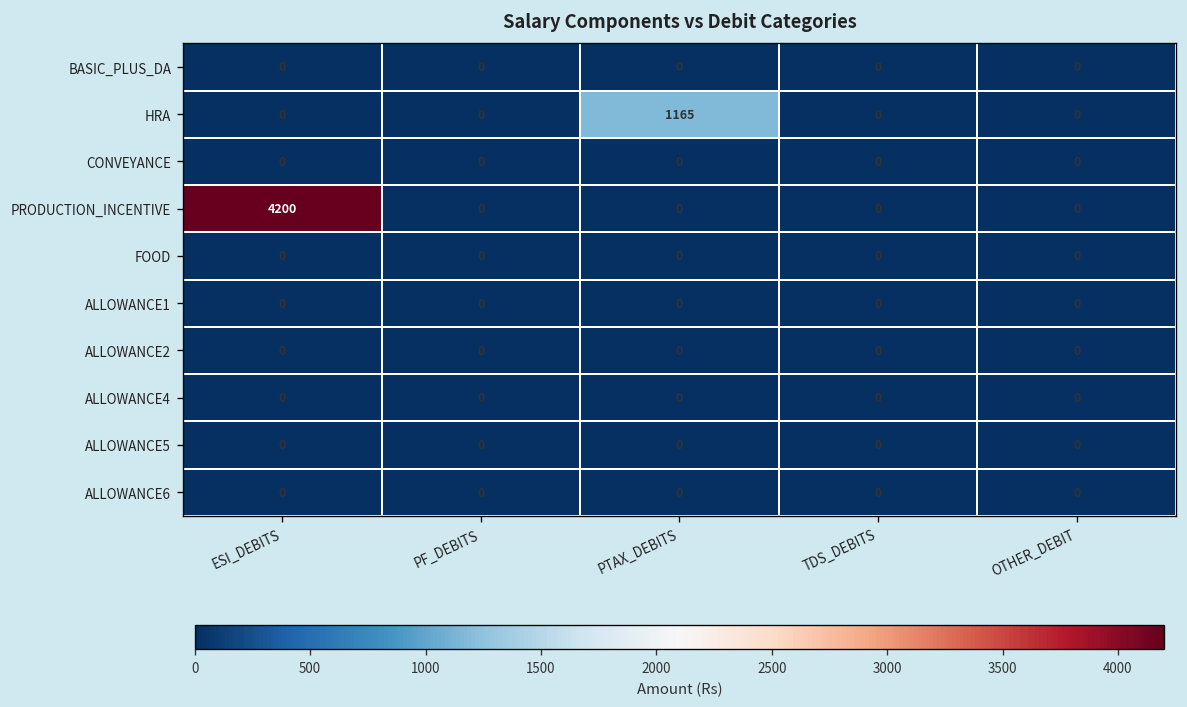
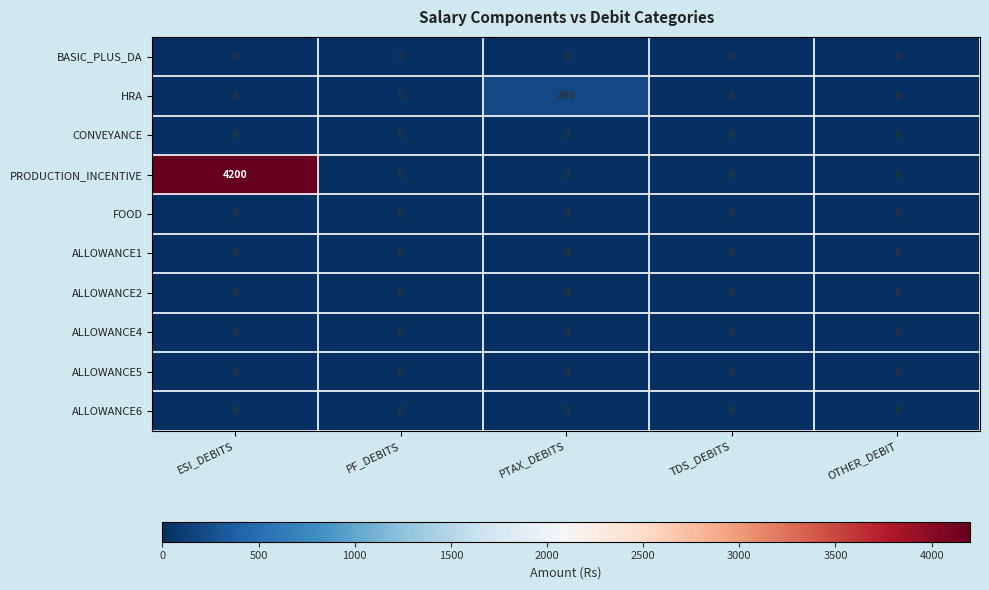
HRA, PTAX_DEBITS: 1165 -> 200
